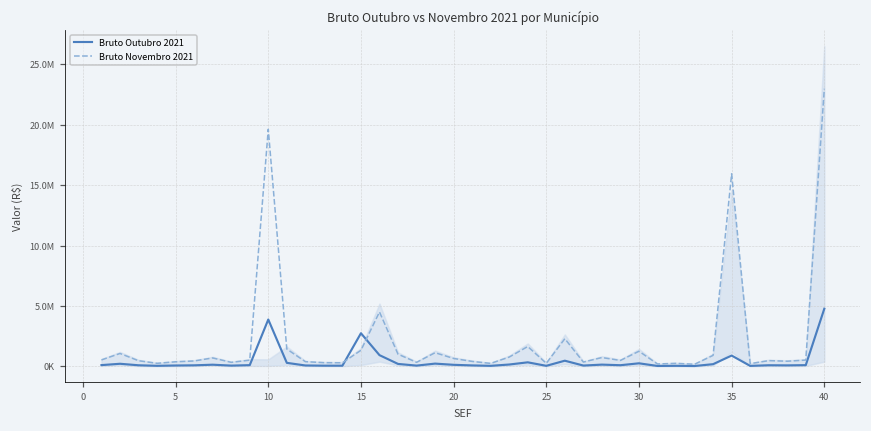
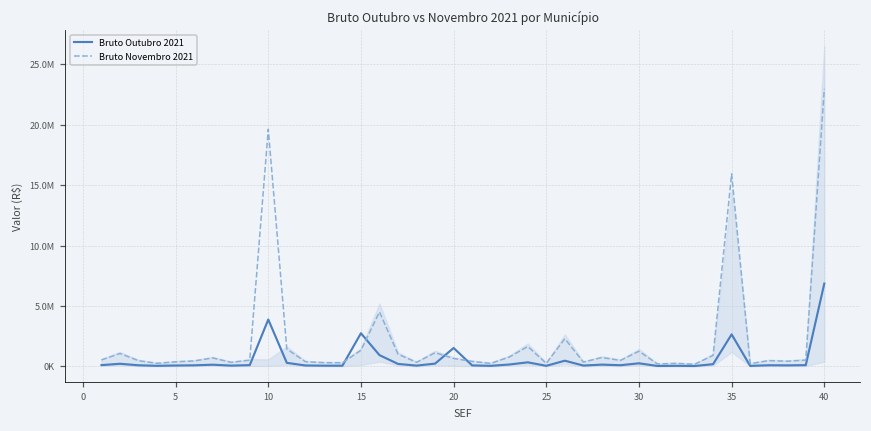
Bruto Outubro 2021, 20: 100000 -> 1500000
Bruto Outubro 2021, 35: 900000 -> 2700000
Bruto Outubro 2021, 40: 4800000 -> 6900000
